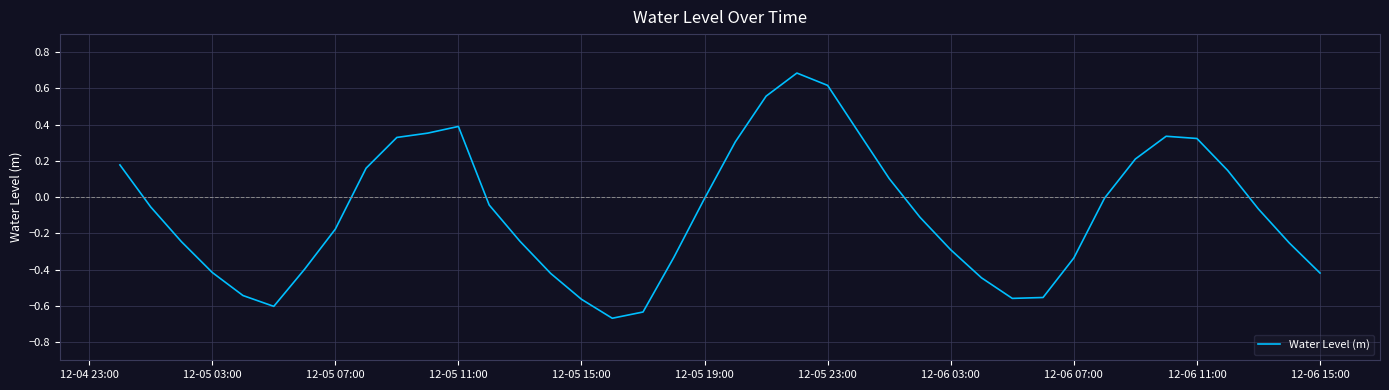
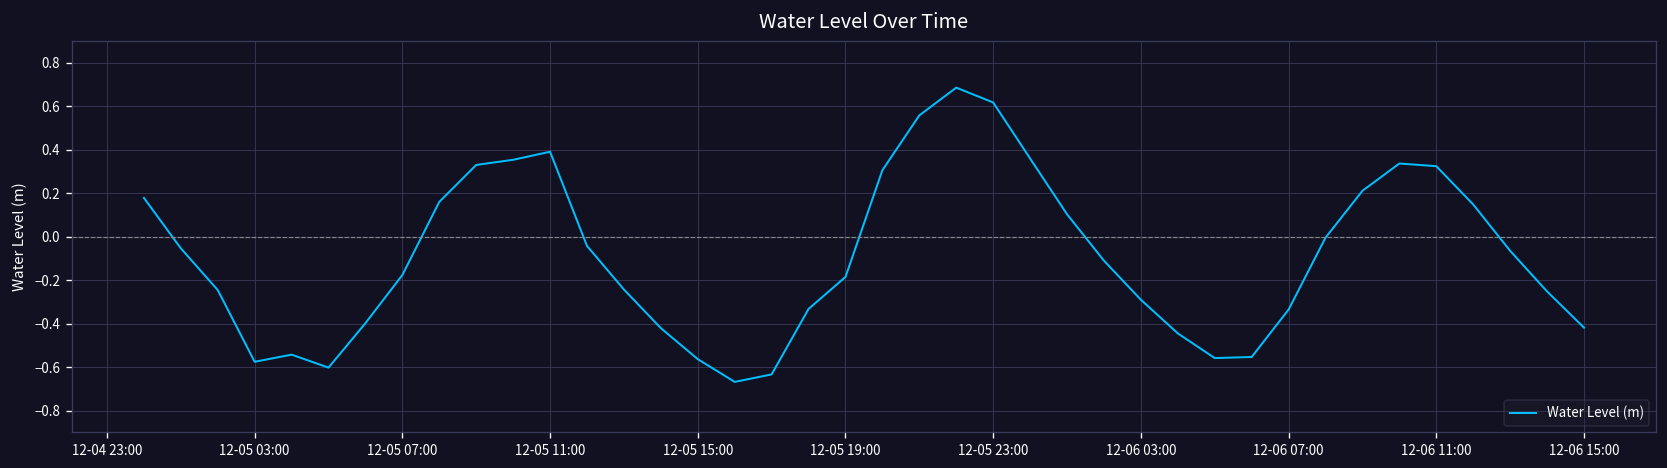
12-05 03:00: -0.42 -> -0.58
12-05 19:00: -0.01 -> -0.19
